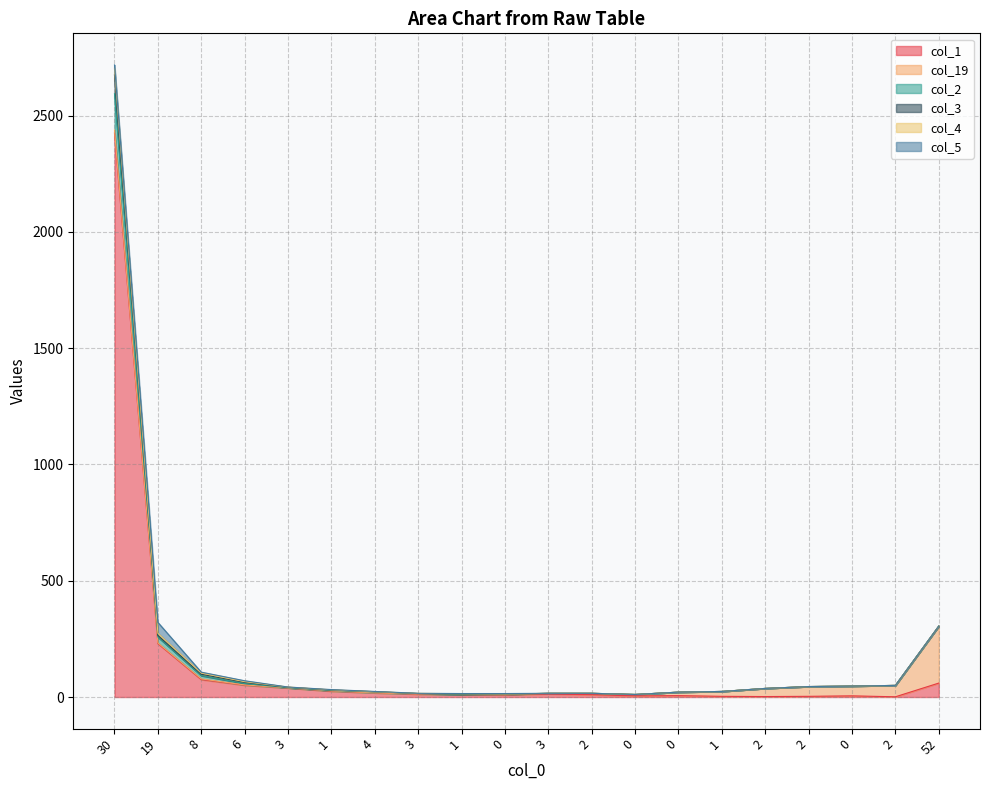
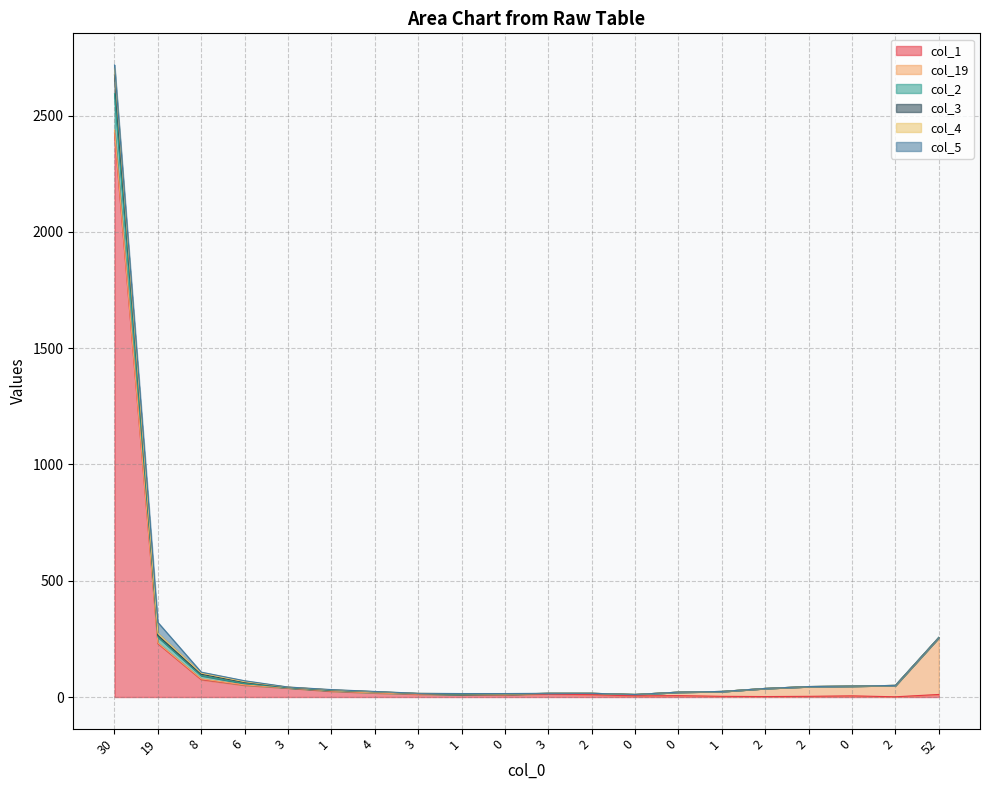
col_1, 52: 60 -> 10
